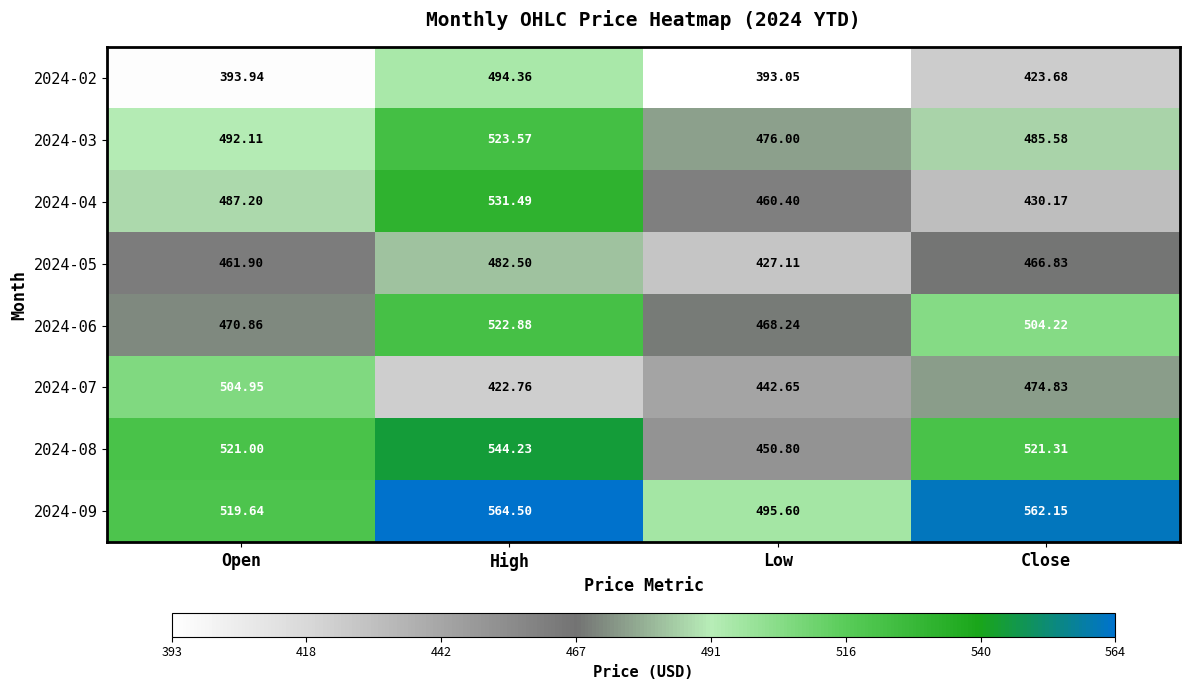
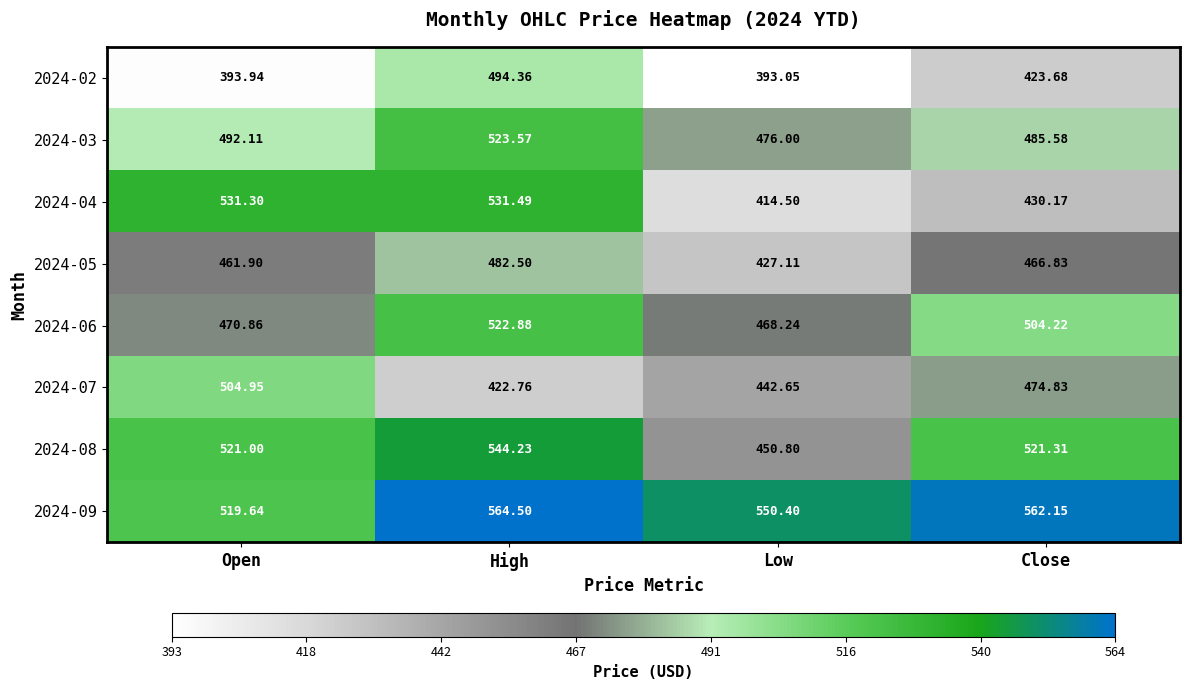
2024-04, Open: 487.20 -> 531.30
2024-04, Low: 460.40 -> 414.50
2024-09, Low: 495.60 -> 550.40
